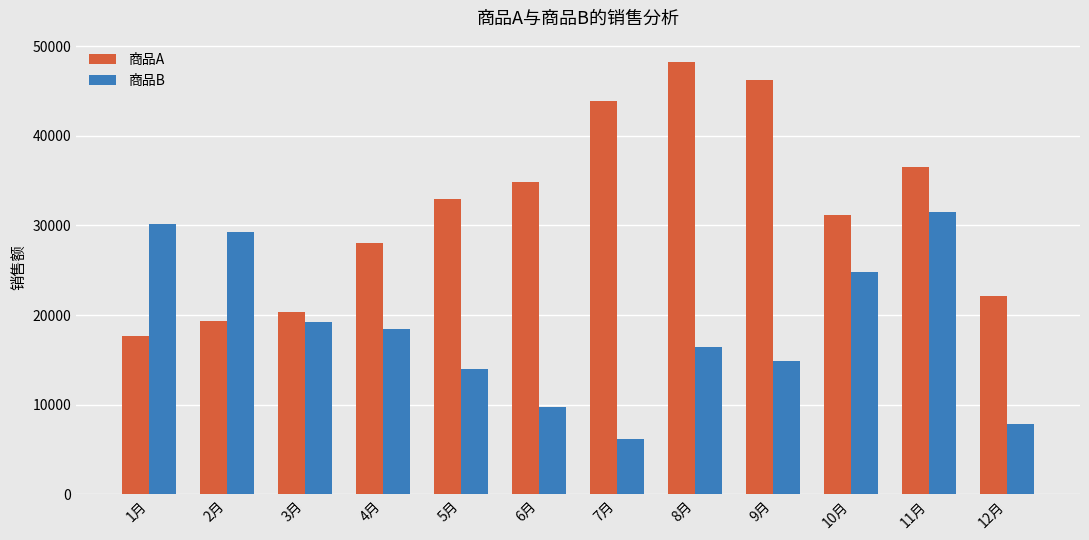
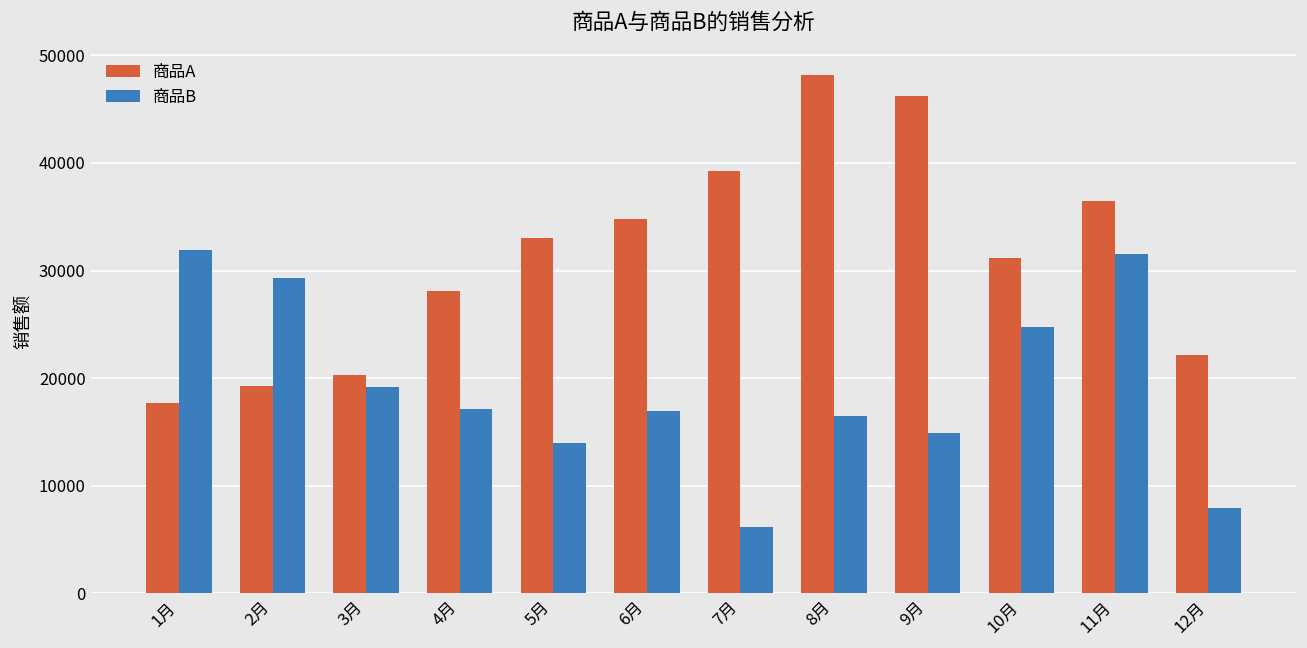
商品B, 1月: 30000 -> 32000
商品B, 4月: 18000 -> 17000
商品B, 6月: 10000 -> 17000
商品A, 7月: 44000 -> 39000
